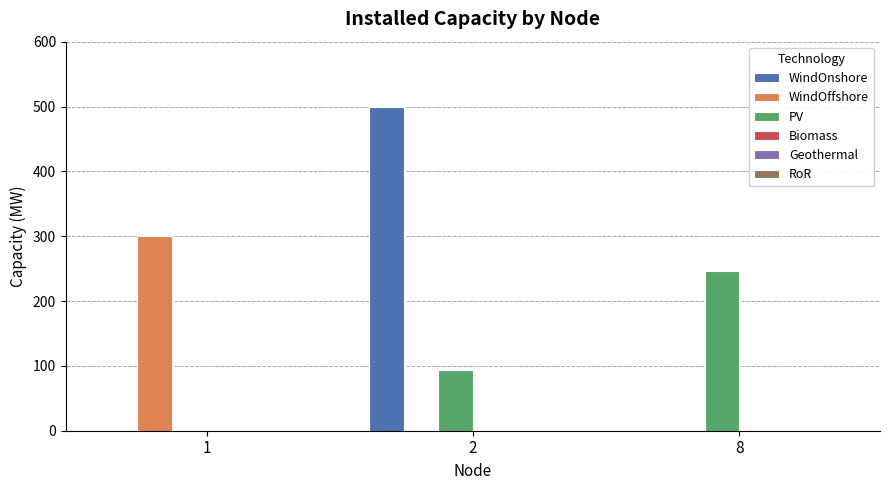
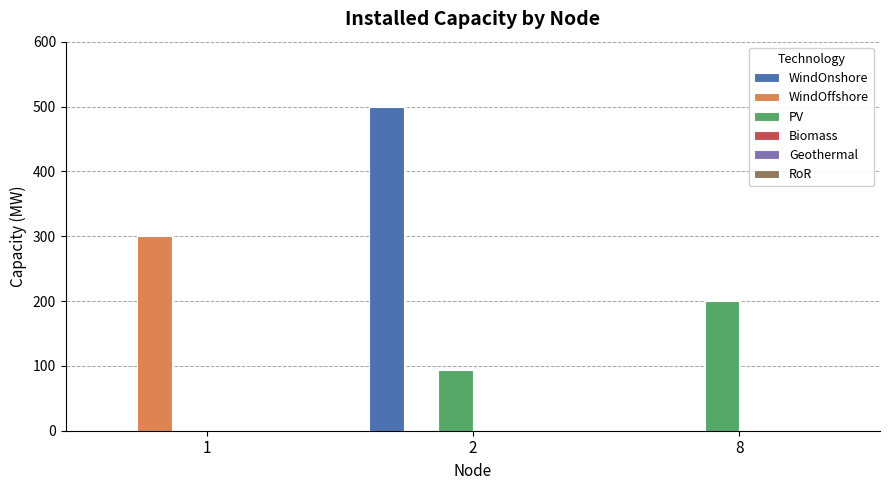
PV, 8: 250 -> 200
